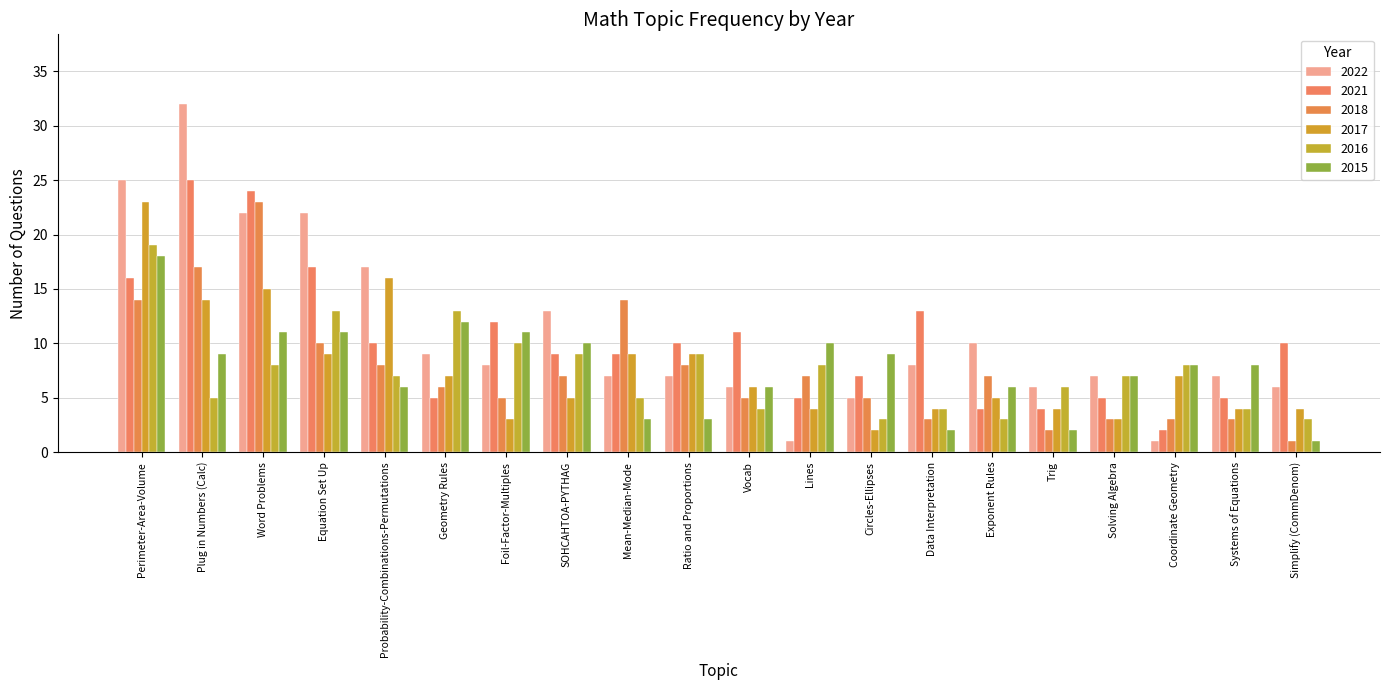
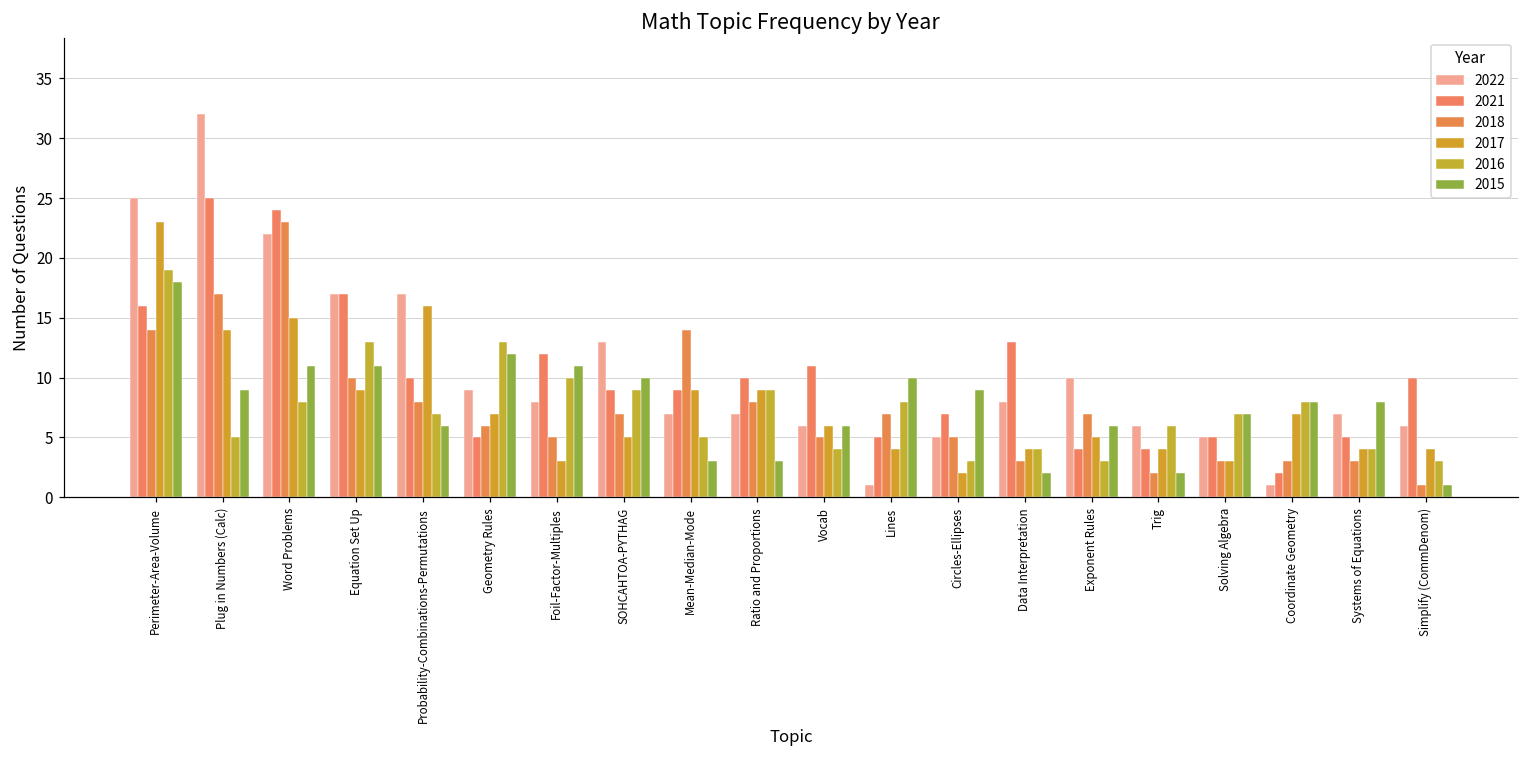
2022, Equation Set Up: 22 -> 17
2022, Solving Algebra: 7 -> 5
